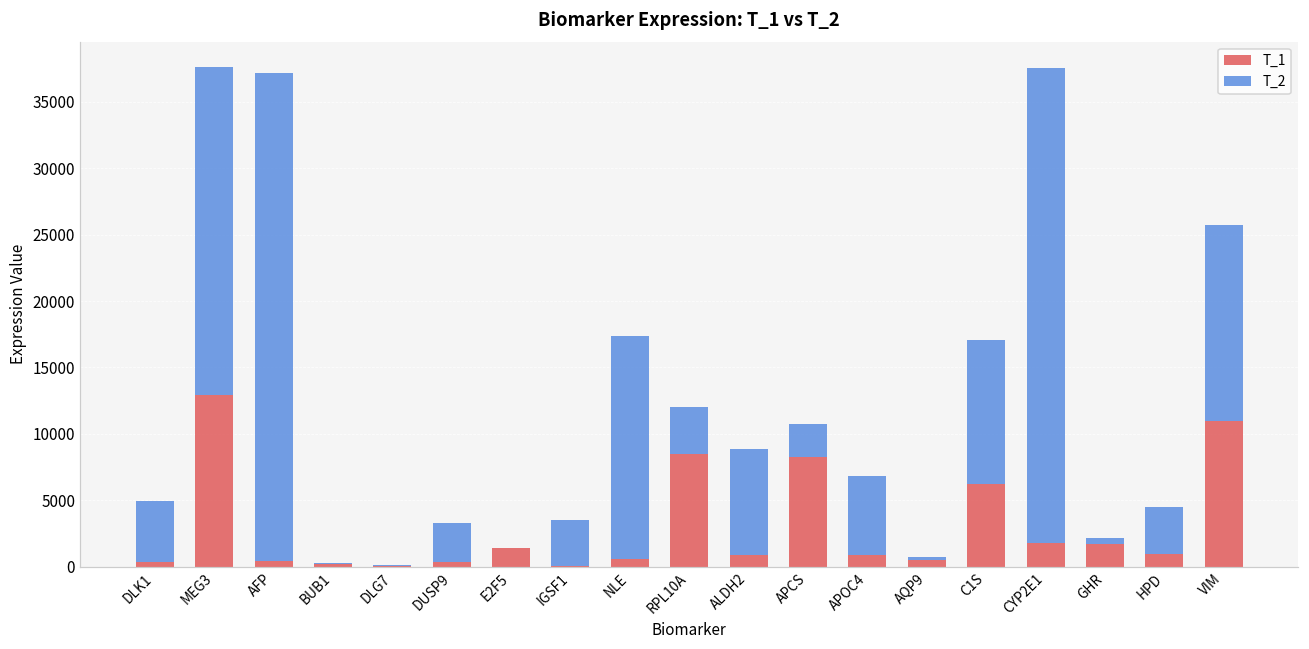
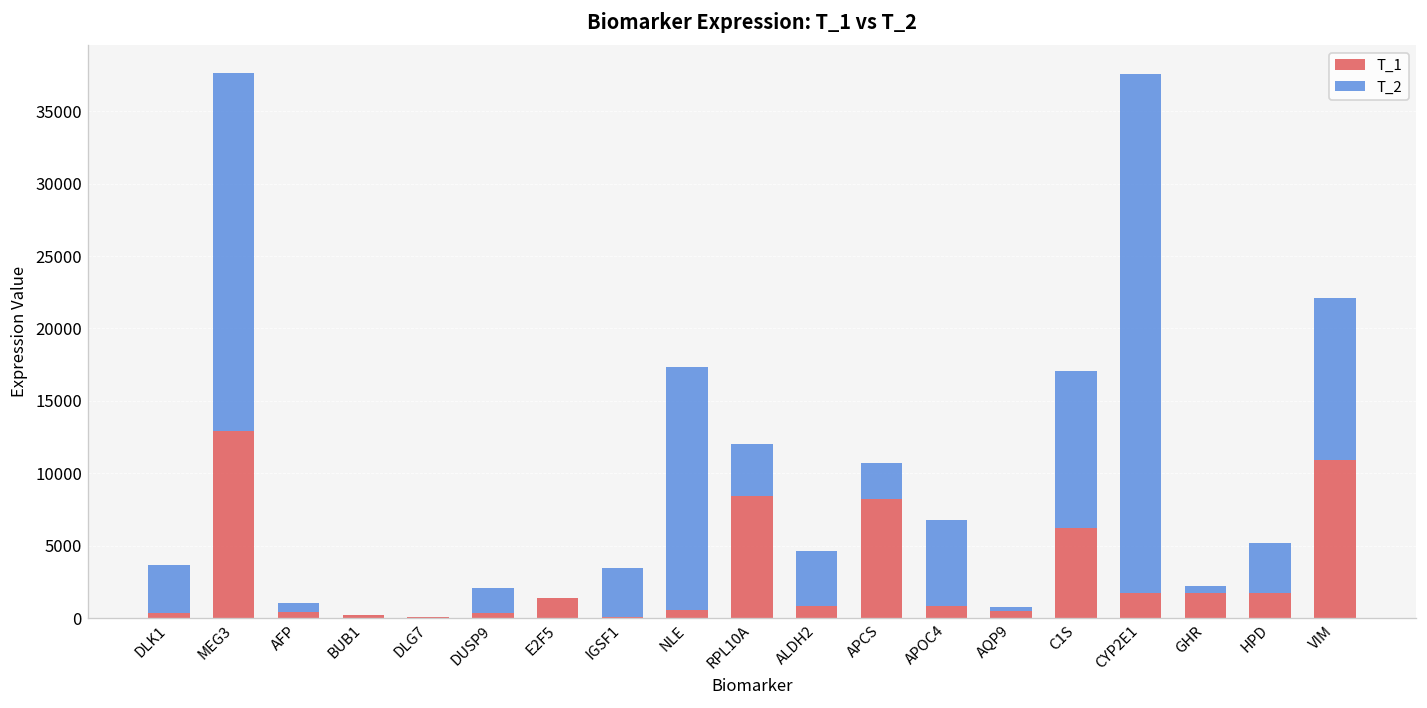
T_2, DLK1: 4600 -> 3300
T_2, AFP: 36700 -> 600
T_2, DUSP9: 2900 -> 1700
T_2, ALDH2: 8000 -> 3800
T_1, HPD: 1000 -> 1700
T_2, VIM: 14800 -> 11100
